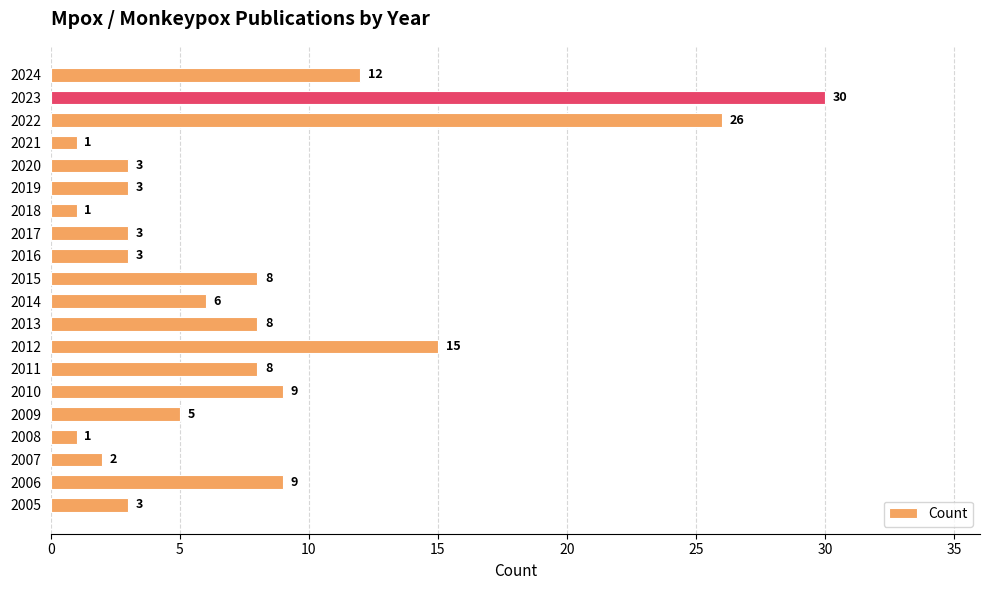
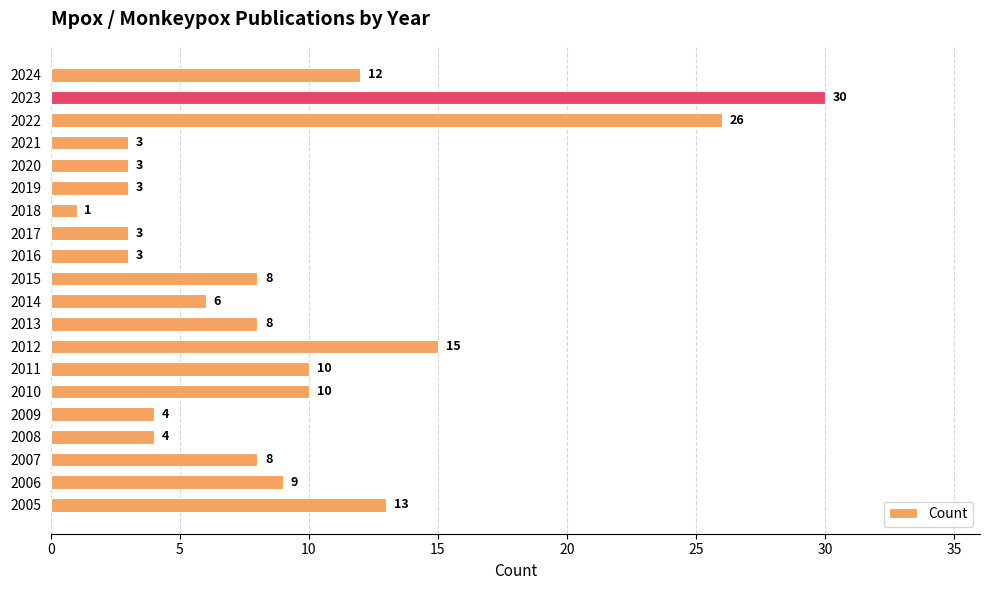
2021: 1 -> 3
2011: 8 -> 10
2010: 9 -> 10
2009: 5 -> 4
2008: 1 -> 4
2007: 2 -> 8
2005: 3 -> 13
